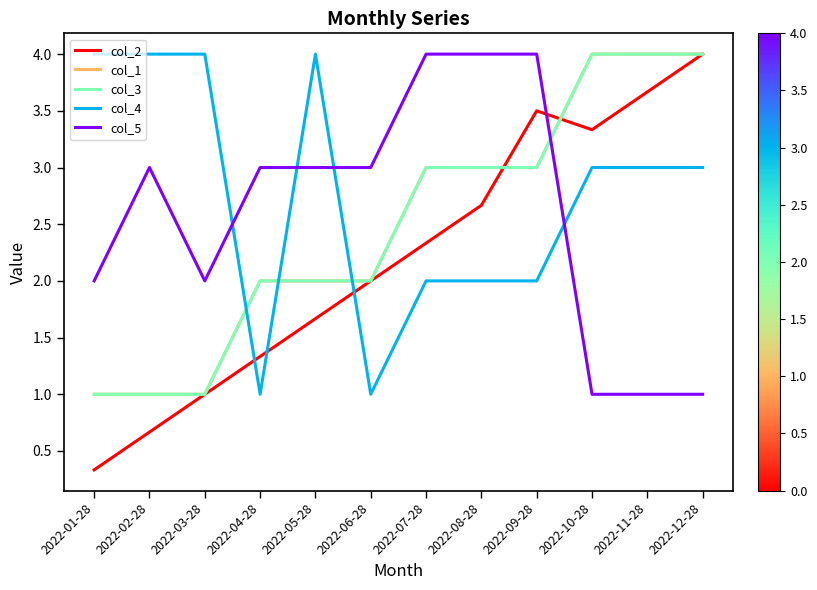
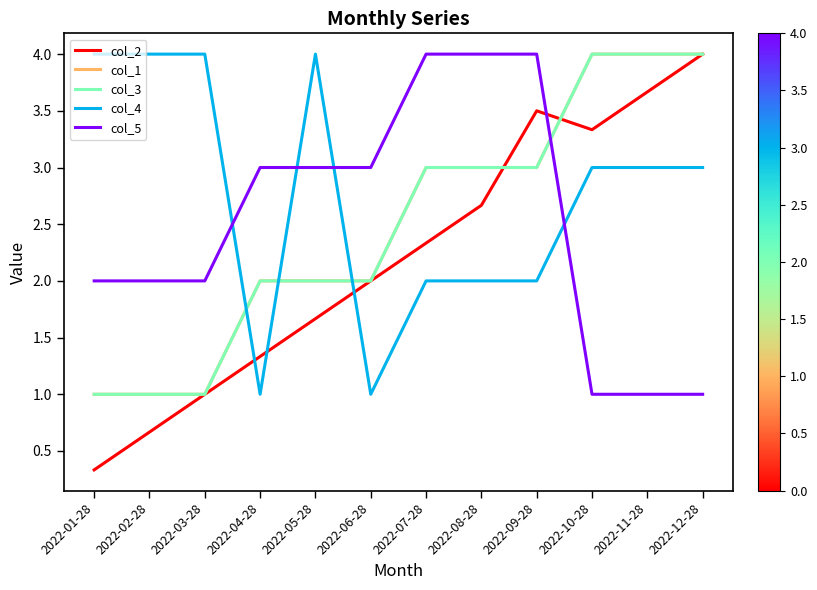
col_5, 2022-02-28: 3 -> 2
